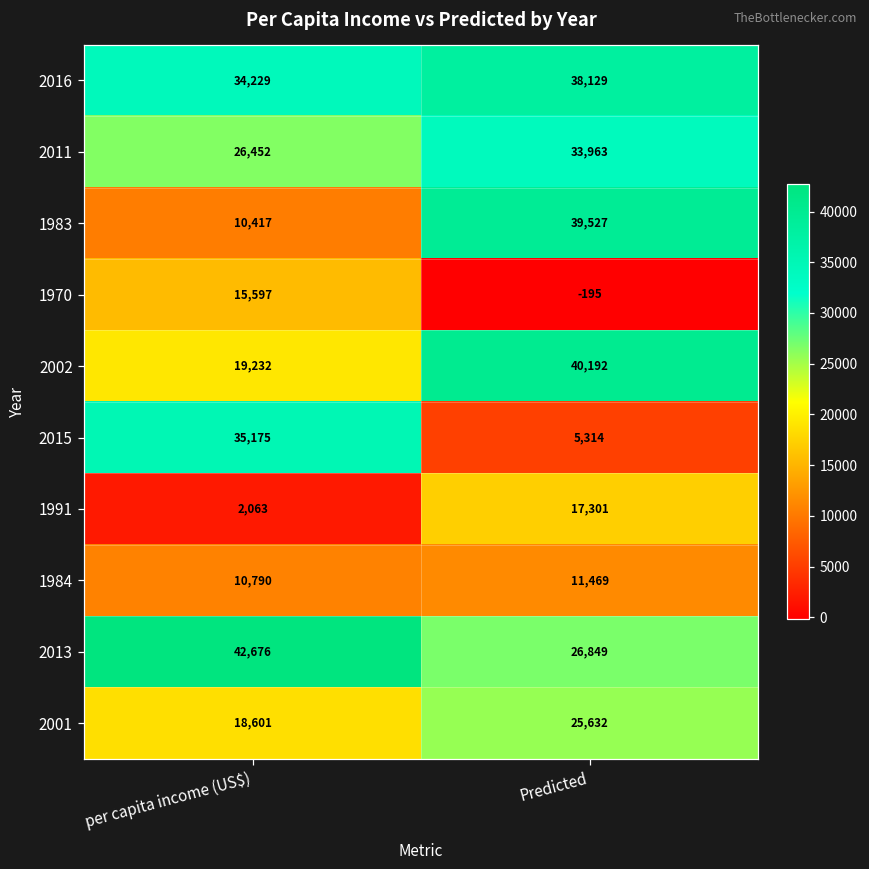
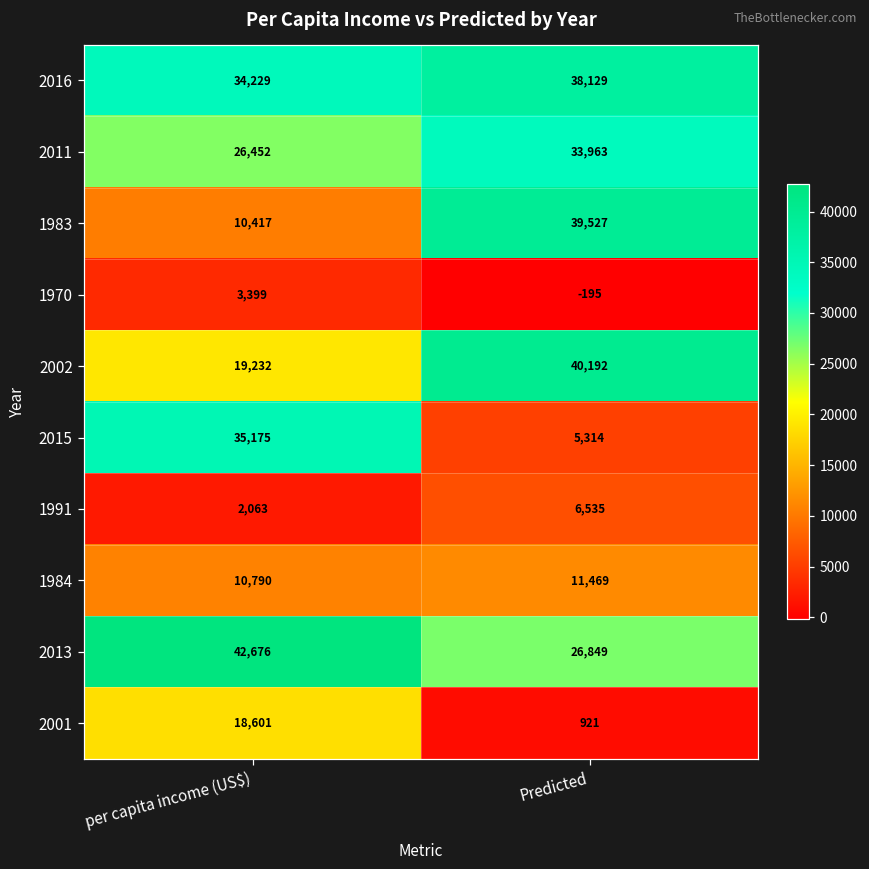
1970, per capita income (US$): 15,597 -> 3,399
1991, Predicted: 17,301 -> 6,535
2001, Predicted: 25,632 -> 921
